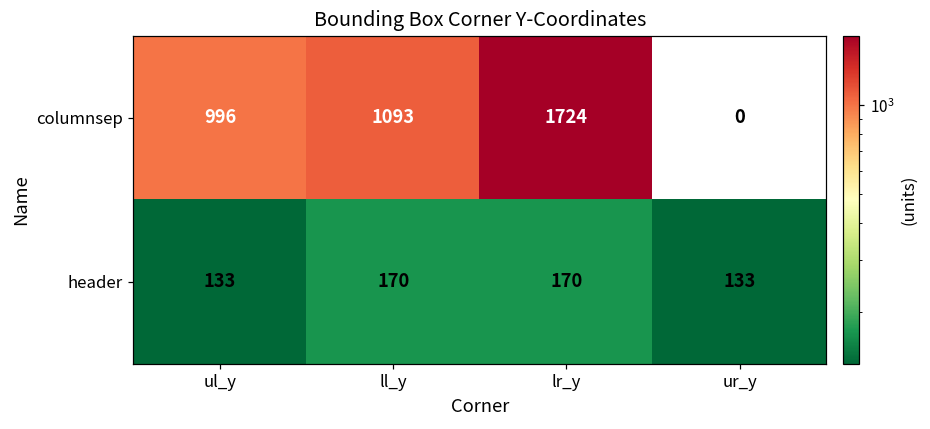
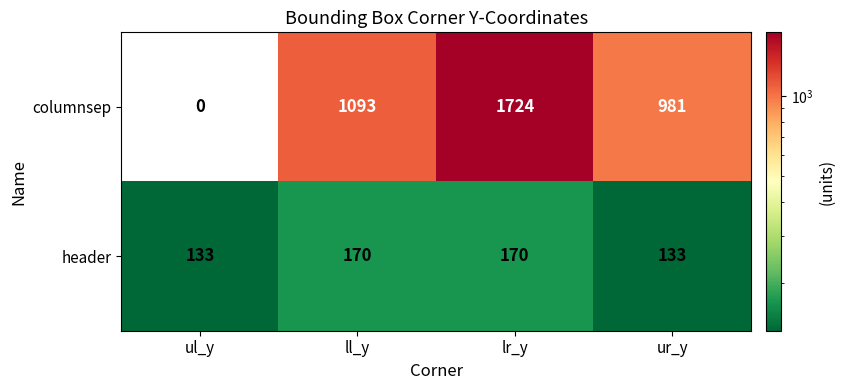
columnsep, ul_y: 996 -> 0
columnsep, ur_y: 0 -> 981
